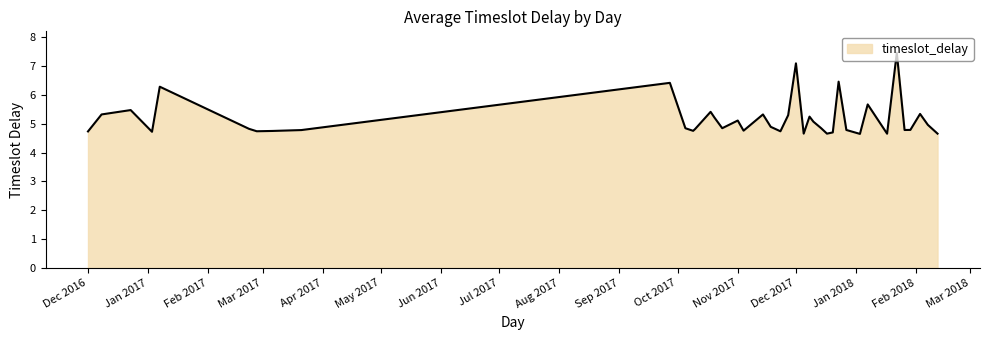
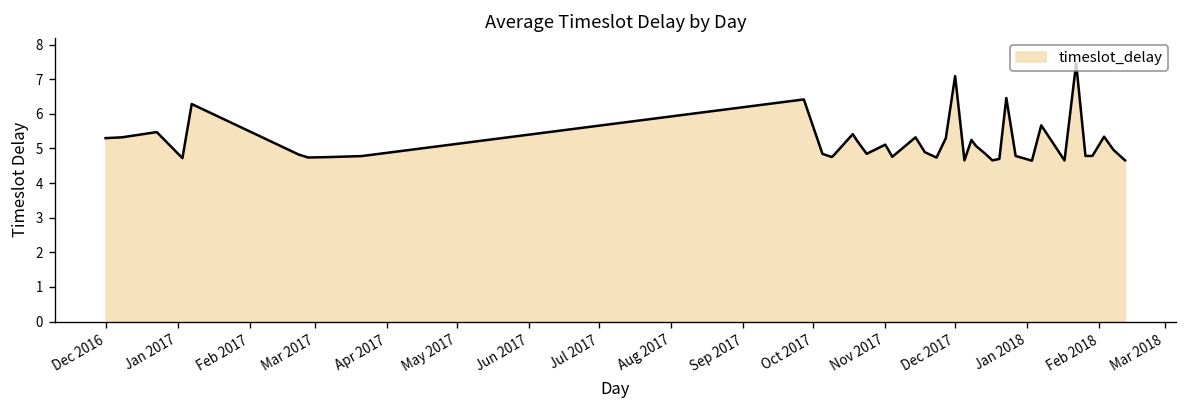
Dec 2016: 4.7 -> 5.3
